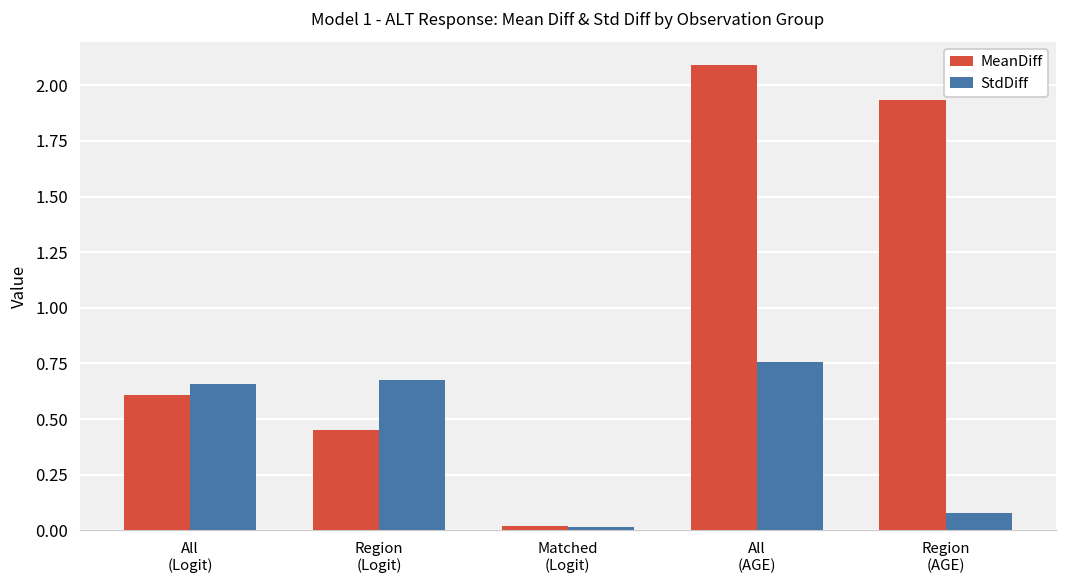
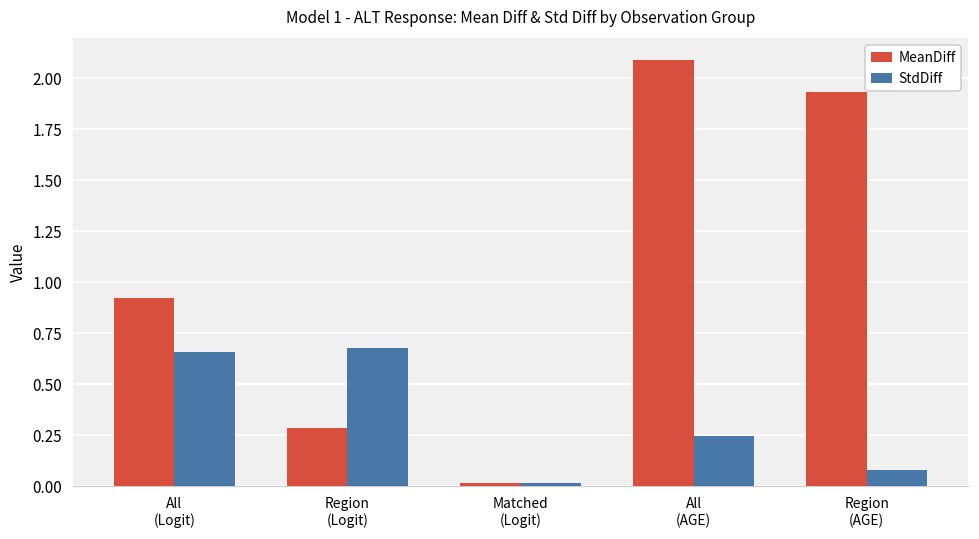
MeanDiff, All (Logit): 0.61 -> 0.92
MeanDiff, Region (Logit): 0.45 -> 0.29
StdDiff, All (AGE): 0.76 -> 0.25
